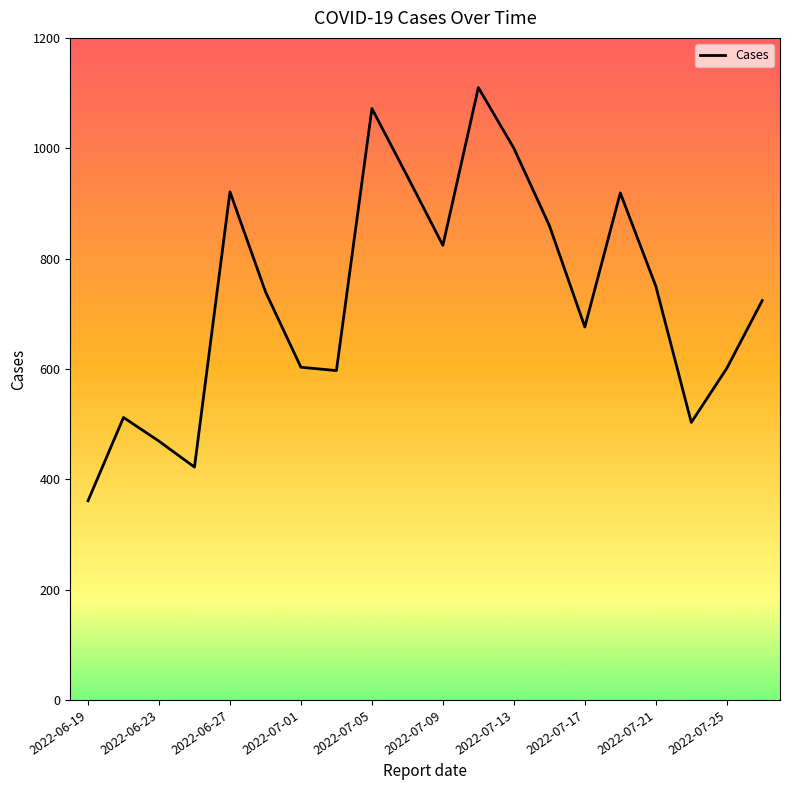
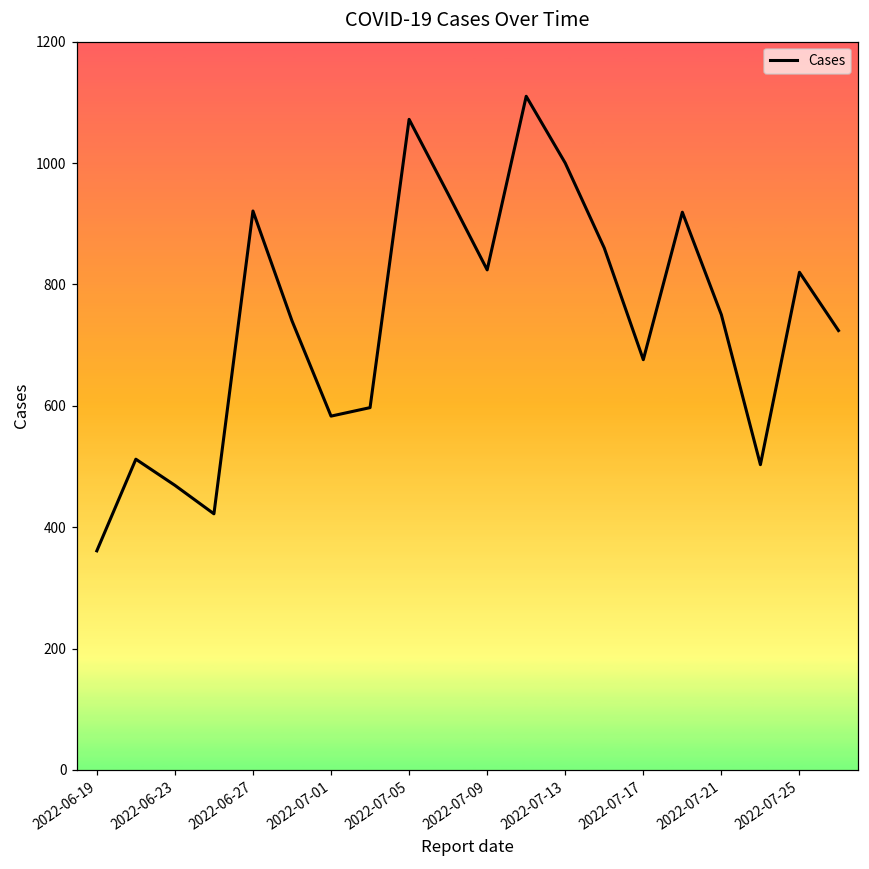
2022-07-01: 600 -> 580
2022-07-25: 600 -> 820
